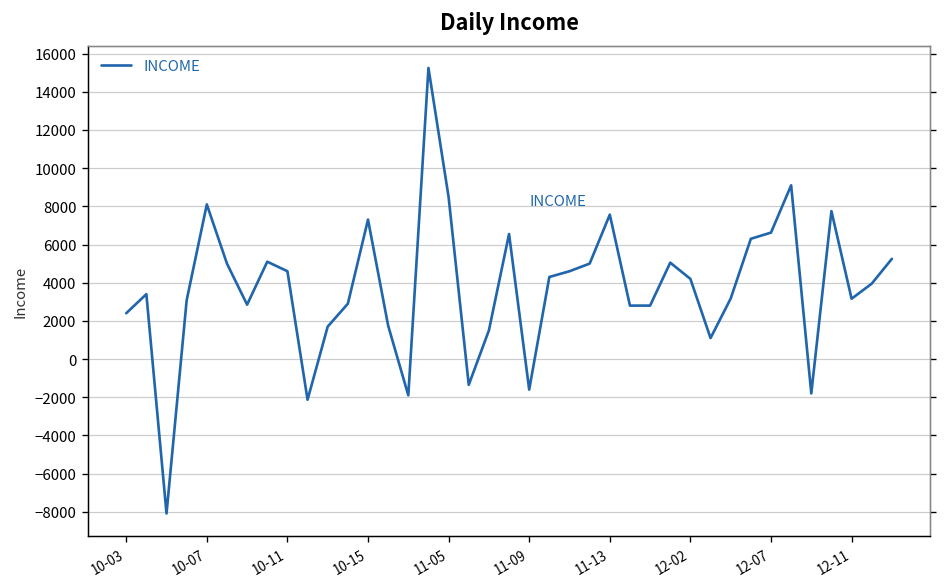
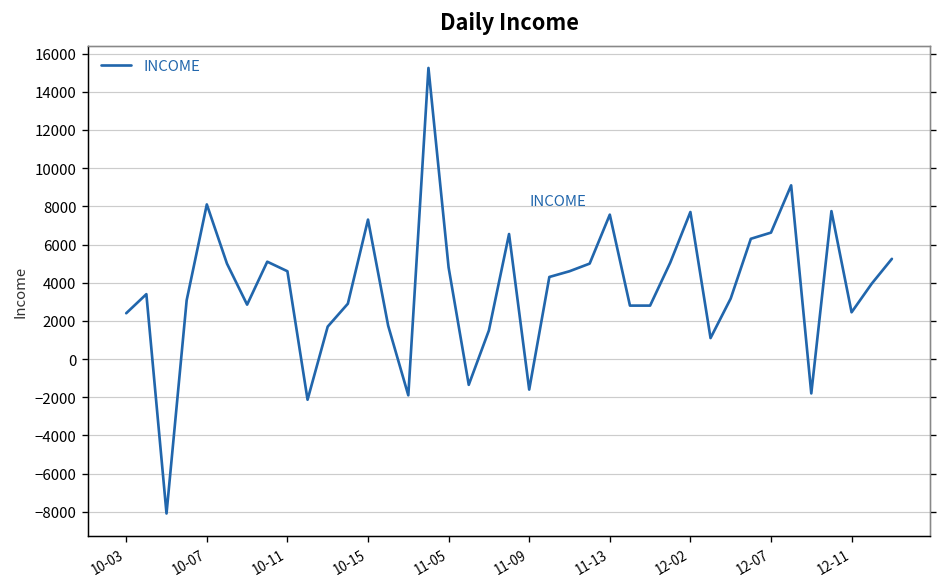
11-05: 8500 -> 4800
12-02: 4200 -> 7700
12-11: 3200 -> 2500
